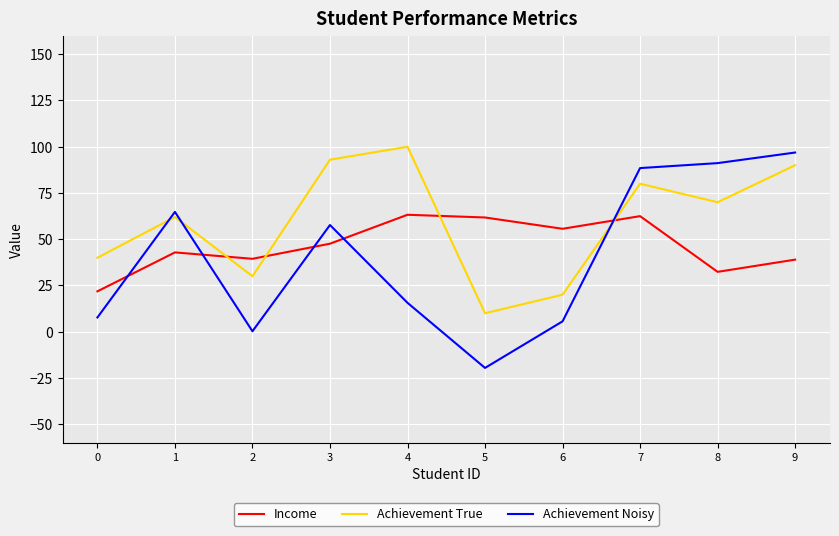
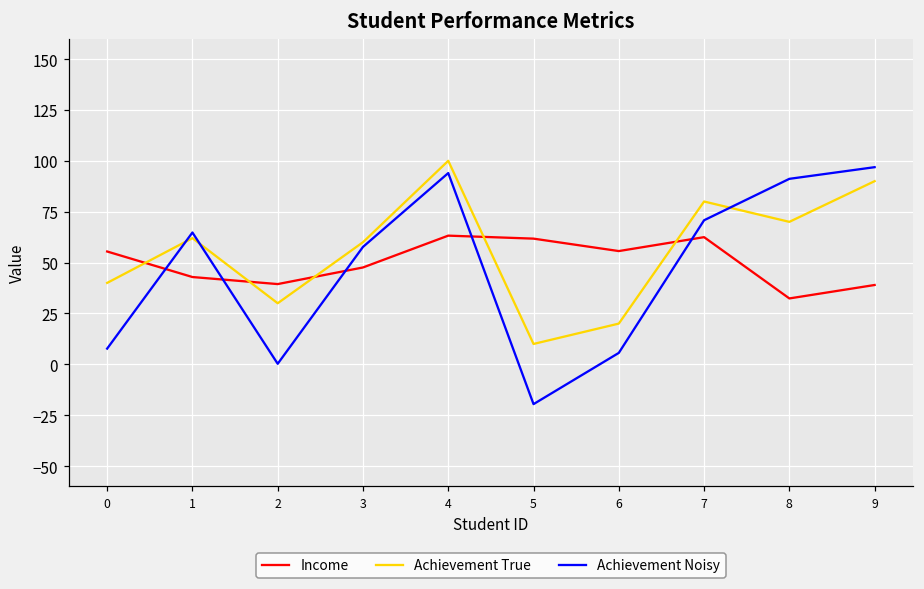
Income, 0: 22 -> 55
Achievement True, 3: 93 -> 60
Achievement Noisy, 4: 16 -> 94
Achievement Noisy, 7: 88 -> 71
